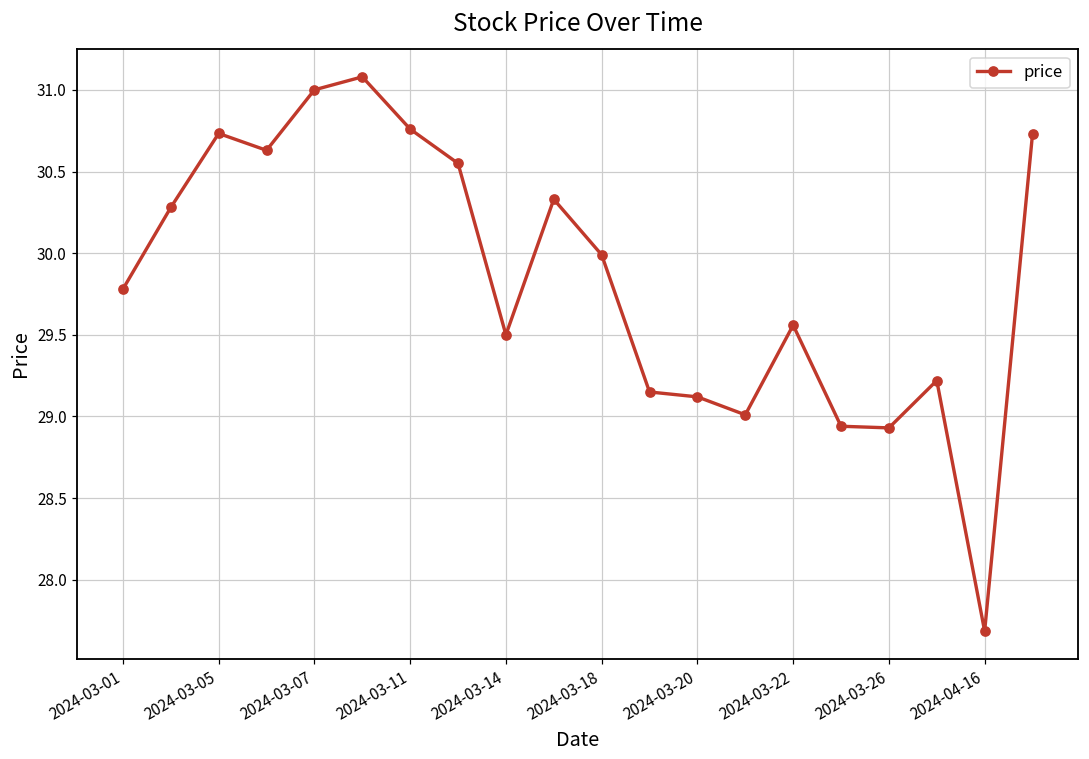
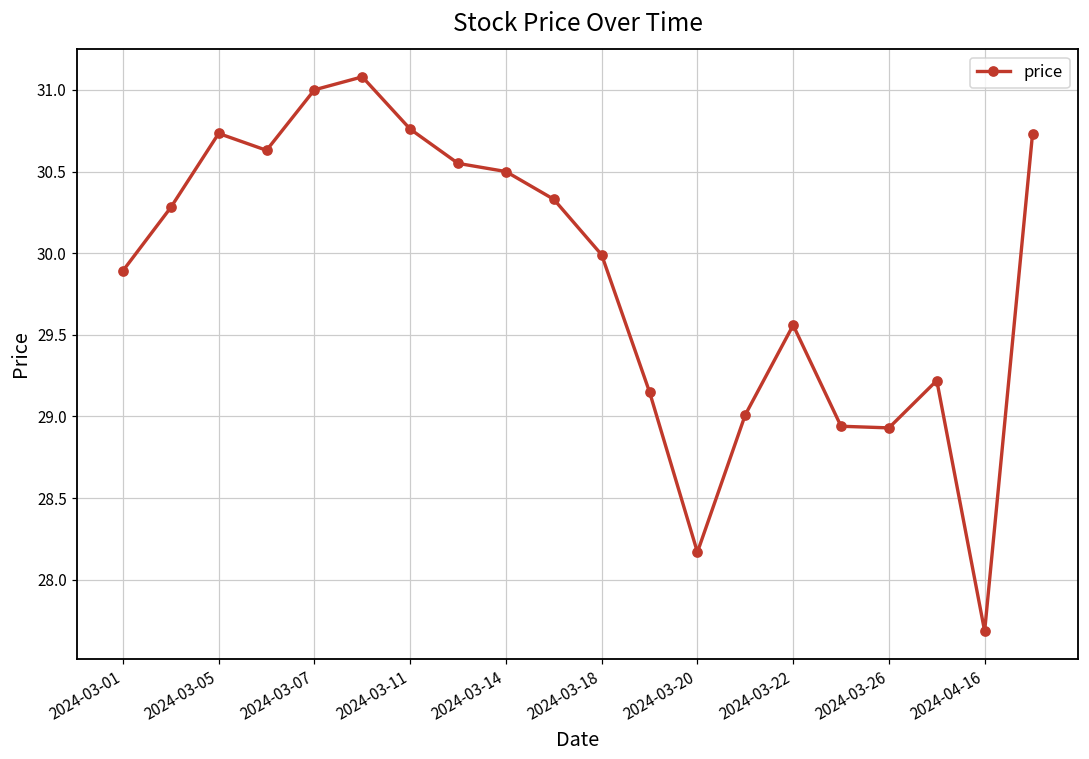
2024-03-01: 29.78 -> 29.89
2024-03-14: 29.5 -> 30.5
2024-03-20: 29.12 -> 28.17
